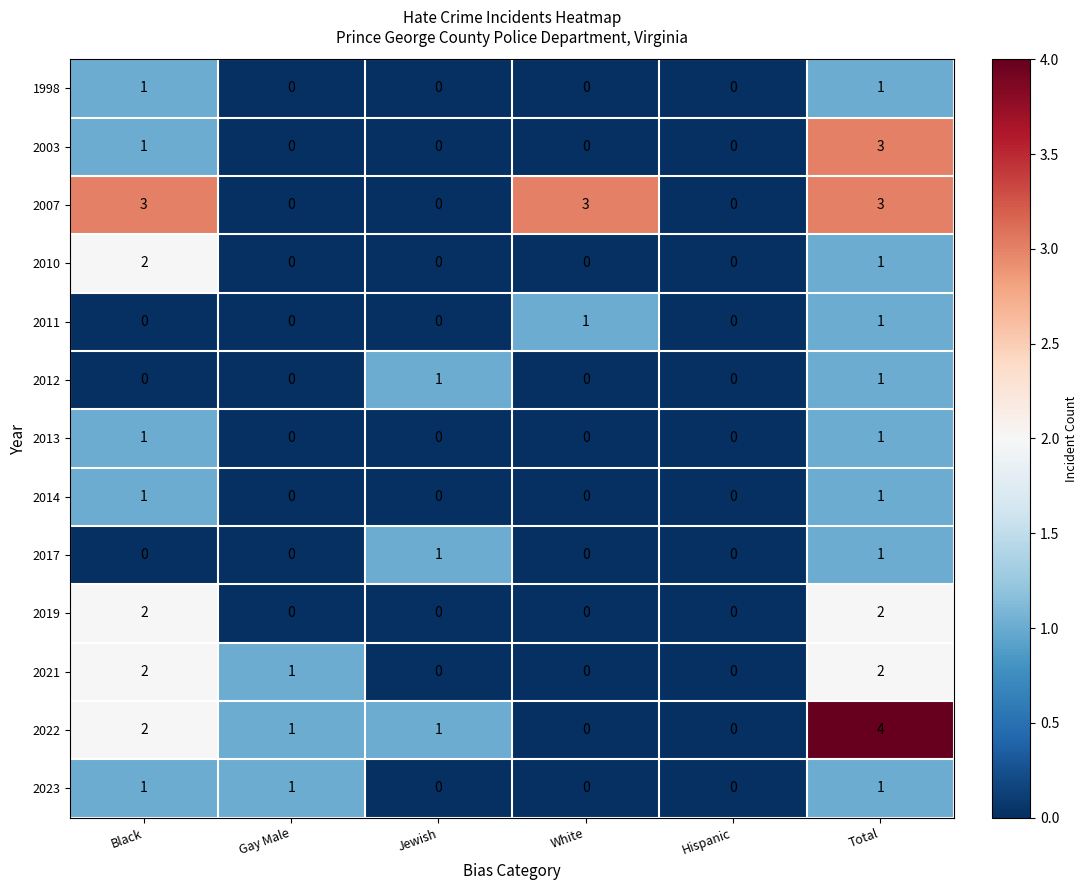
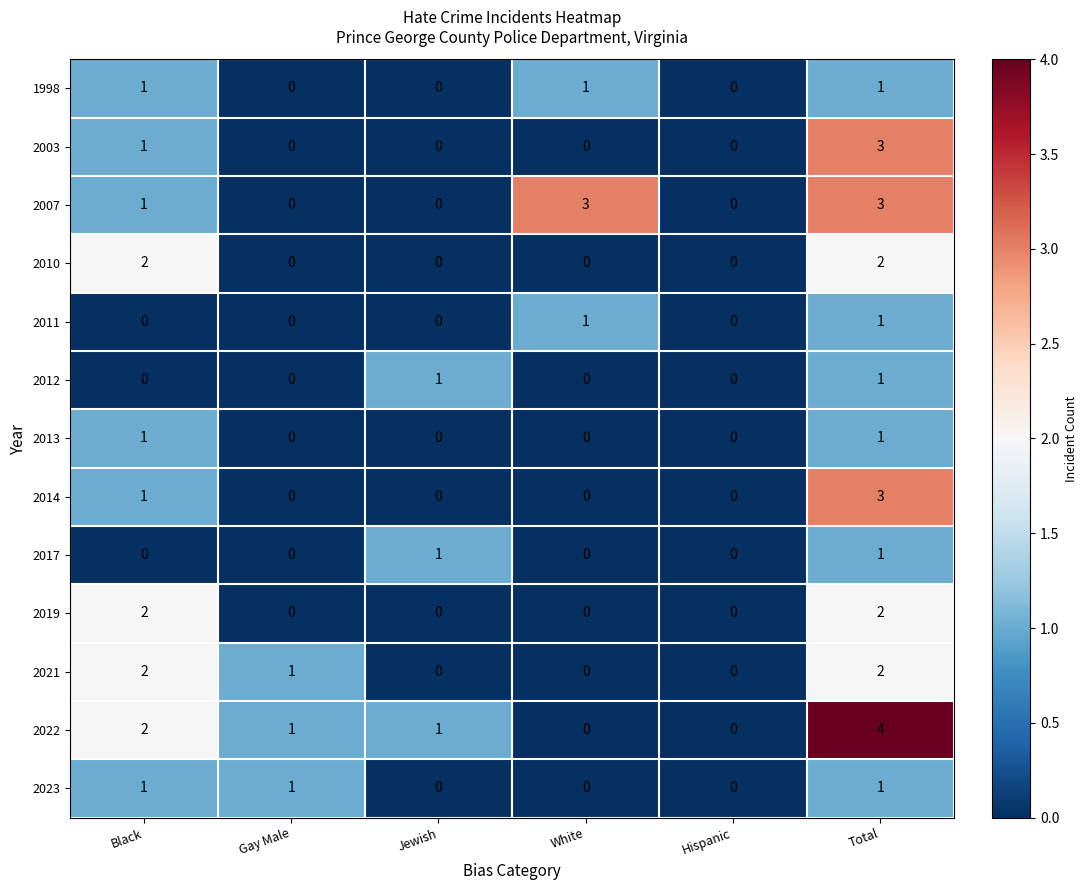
1998, White: 0 -> 1
2007, Black: 3 -> 1
2010, Total: 1 -> 2
2014, Total: 1 -> 3
